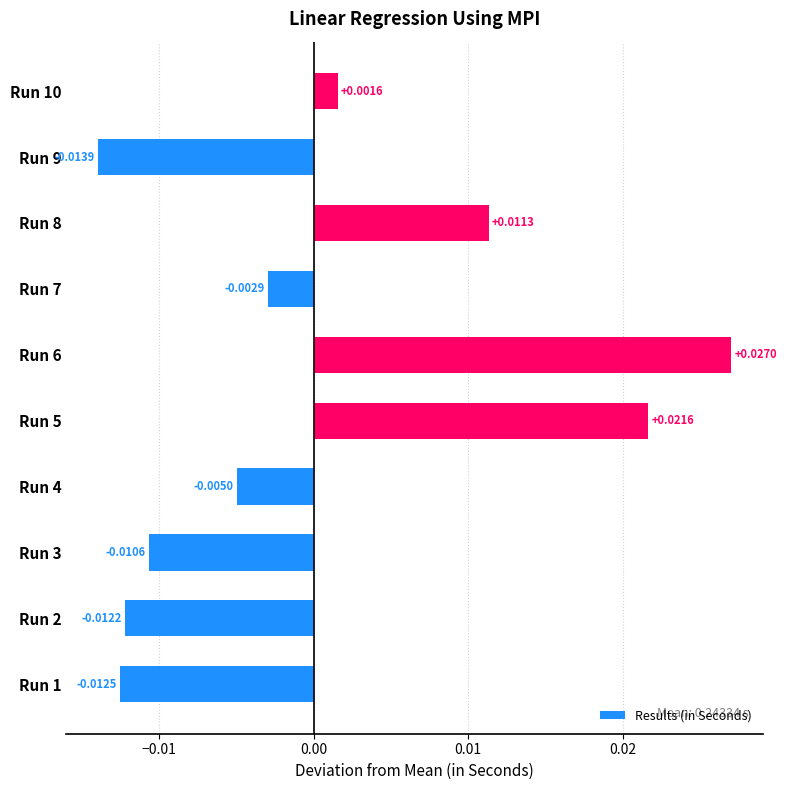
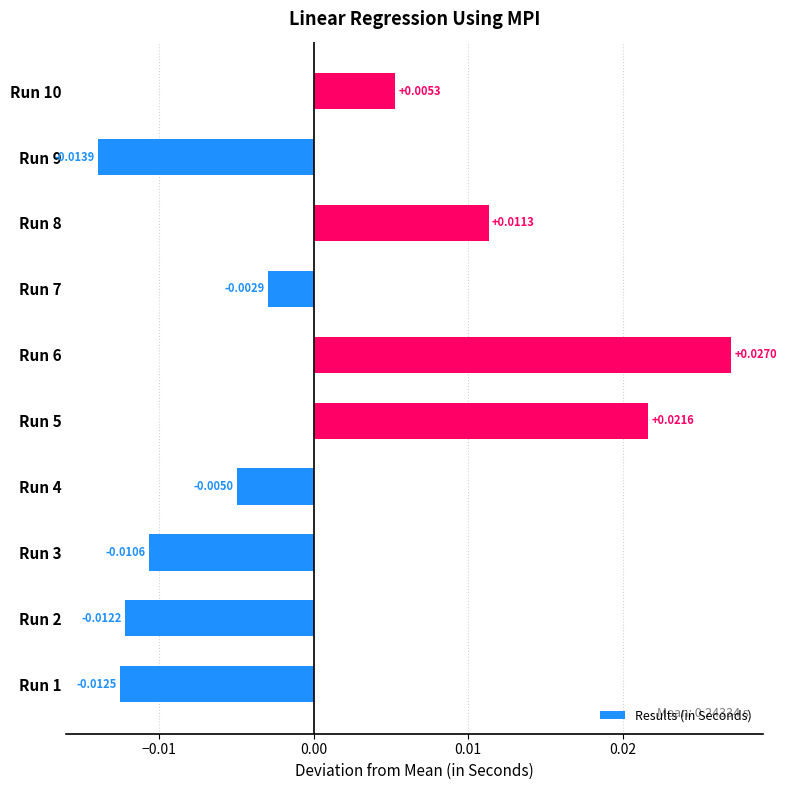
Run 10: +0.0016 -> +0.0053
